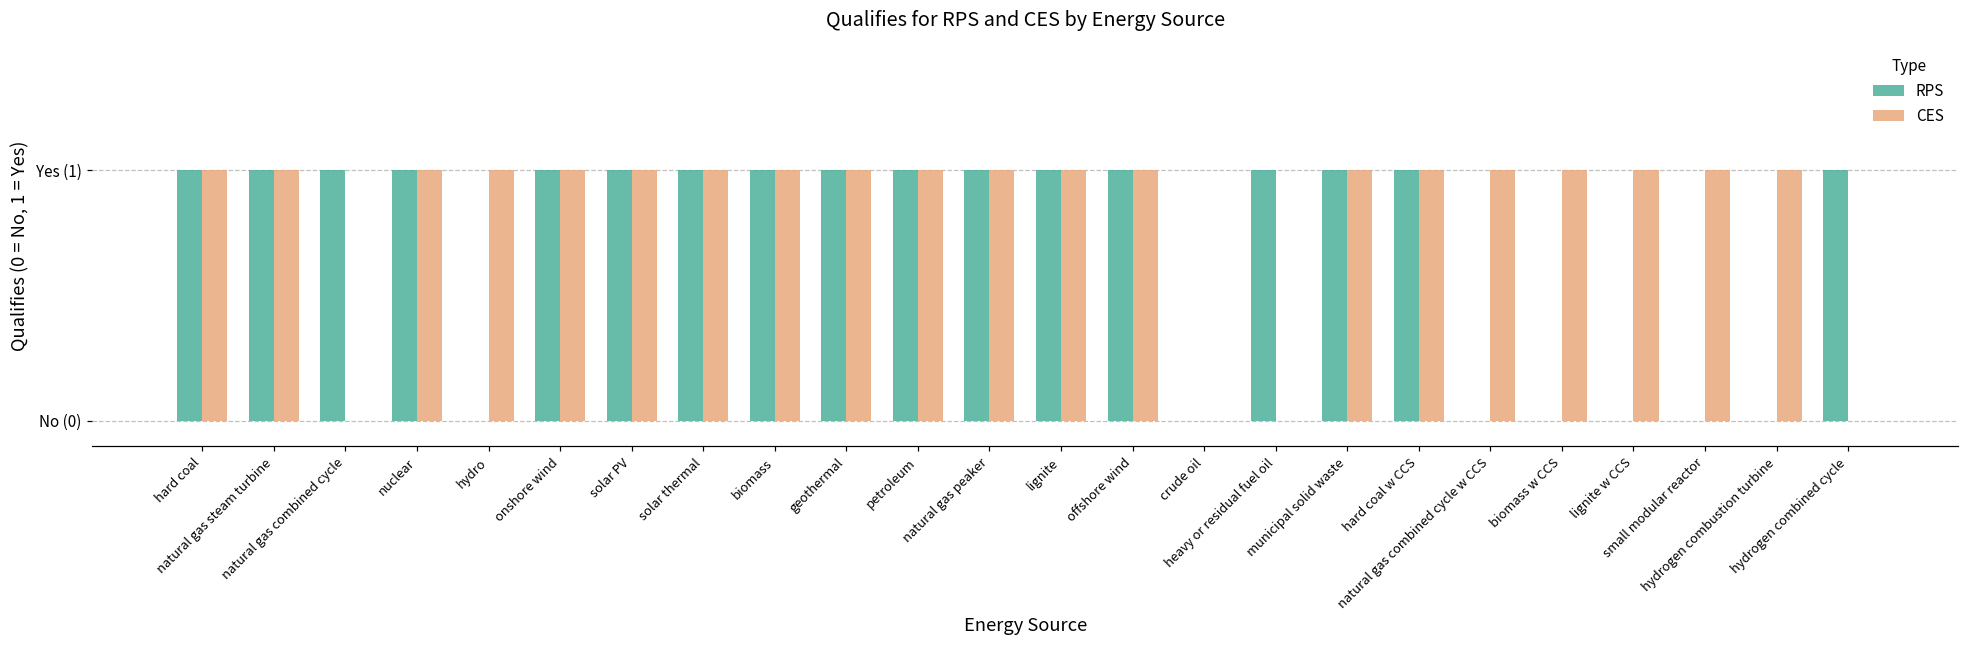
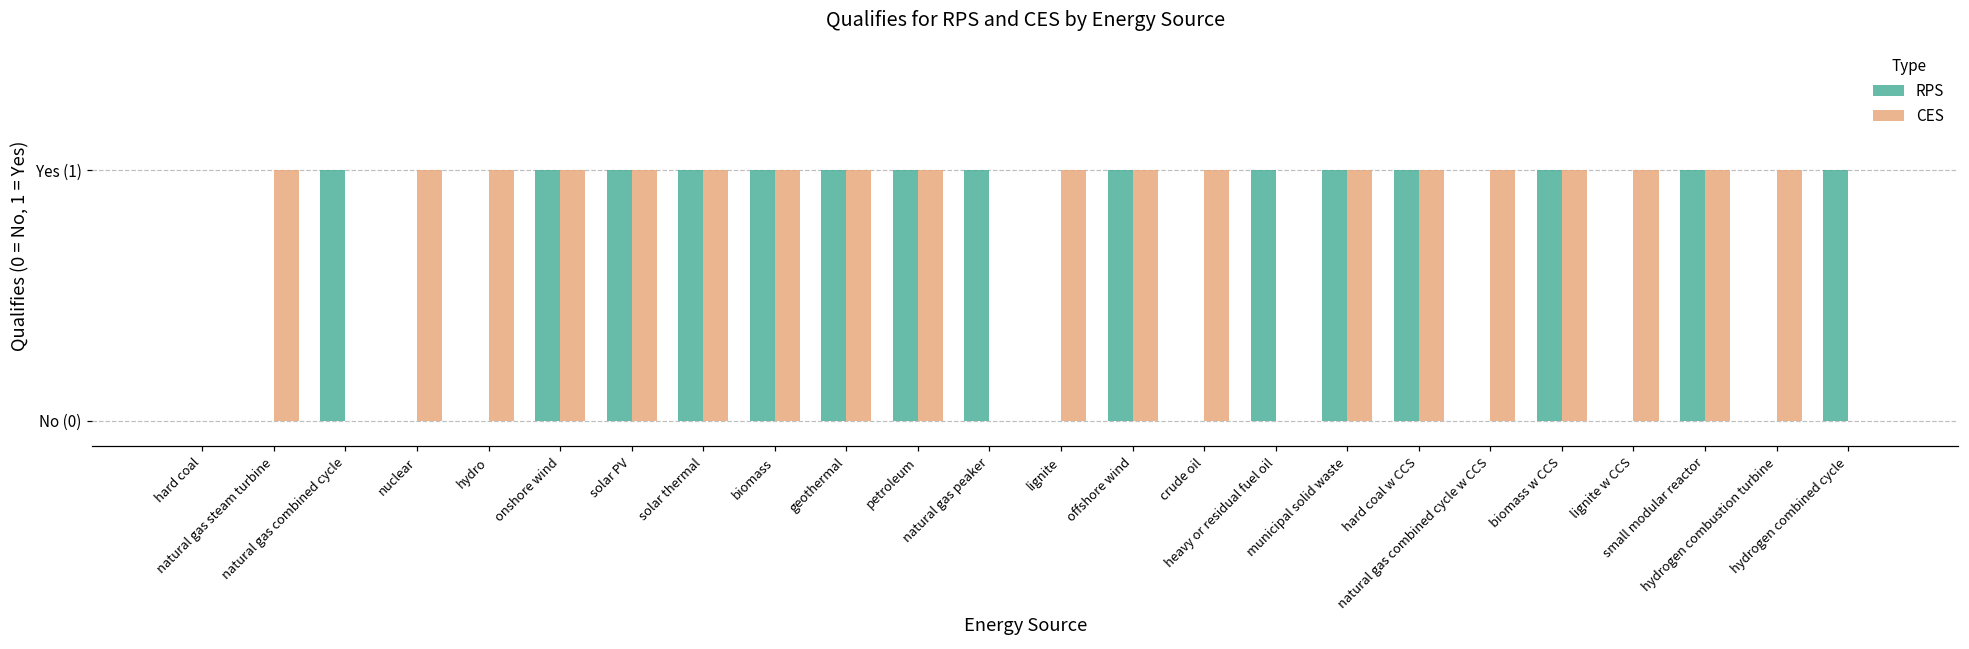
RPS, hard coal: Yes (1) -> Yes (0)
CES, hard coal: Yes (1) -> Yes (0)
RPS, natural gas steam turbine: Yes (1) -> Yes (0)
RPS, nuclear: Yes (1) -> Yes (0)
CES, natural gas peaker: Yes (1) -> Yes (0)
RPS, lignite: Yes (1) -> Yes (0)
CES, crude oil: Yes (0) -> Yes (1)
RPS, biomass w CCS: Yes (0) -> Yes (1)
RPS, small modular reactor: Yes (0) -> Yes (1)
